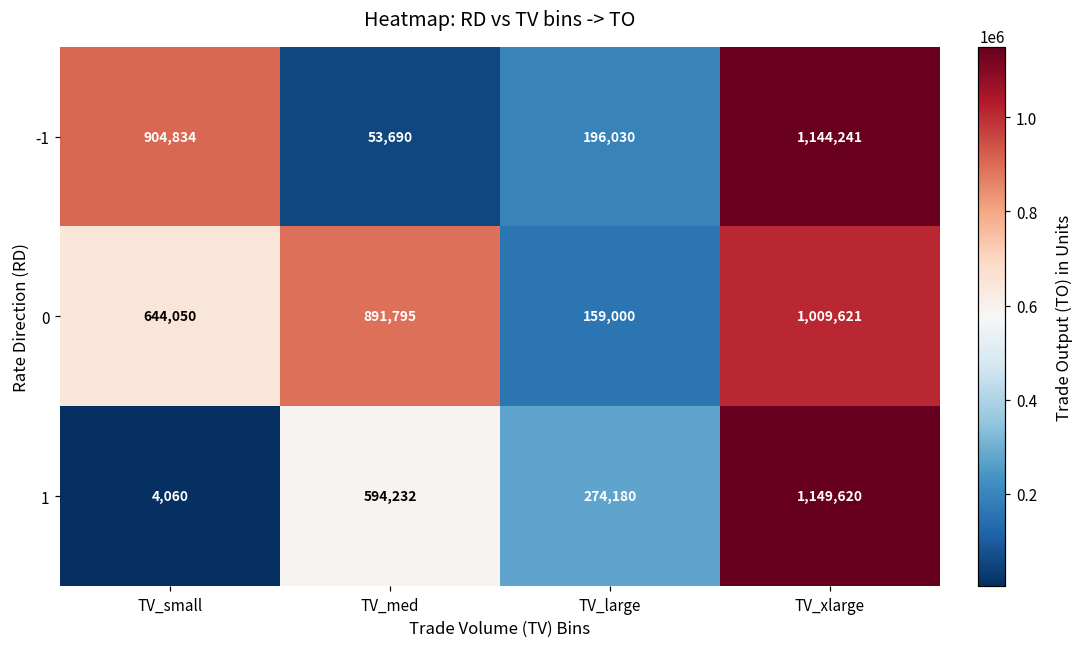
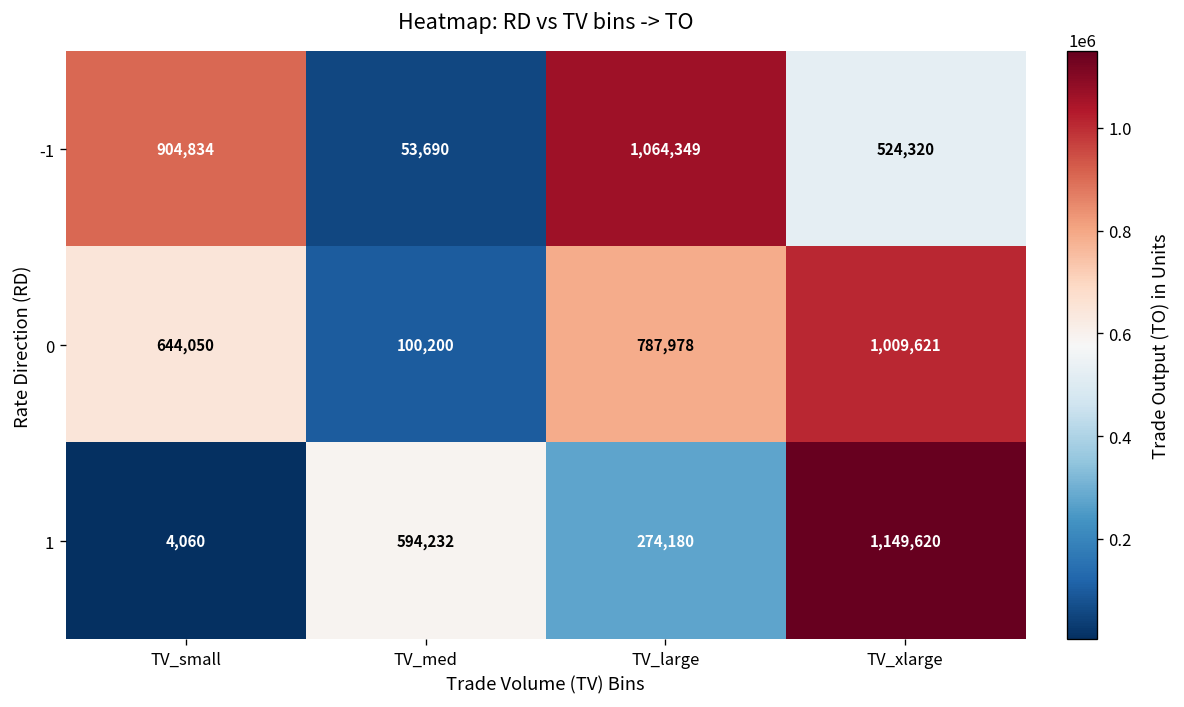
-1, TV_large: 196,030 -> 1,064,349
-1, TV_xlarge: 1,144,241 -> 524,320
0, TV_med: 891,795 -> 100,200
0, TV_large: 159,000 -> 787,978
